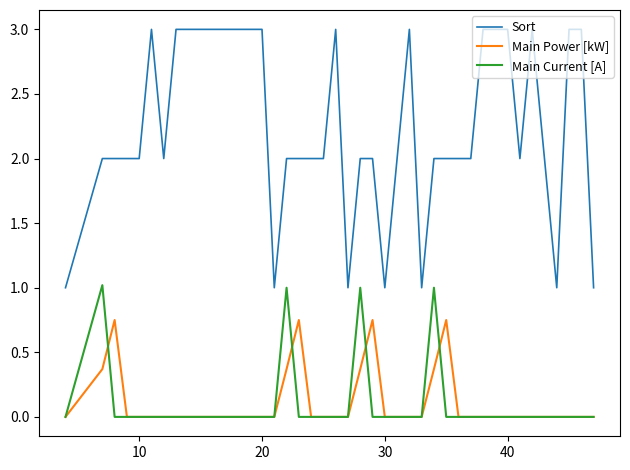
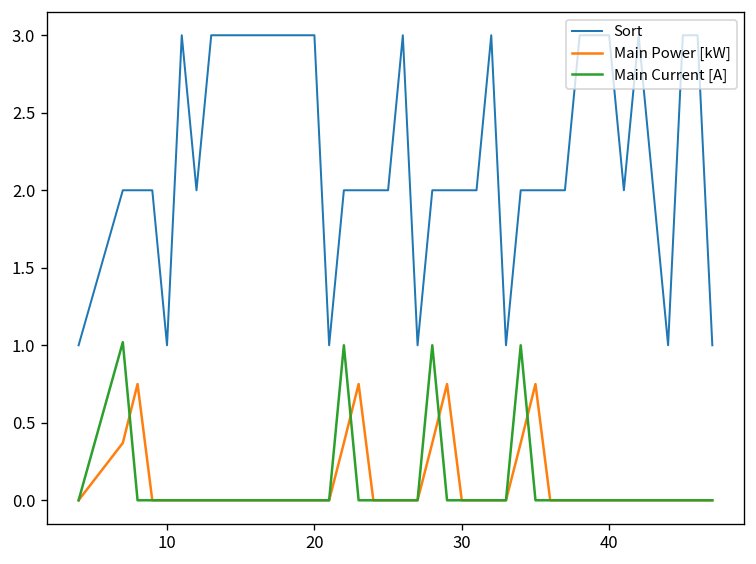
Sort, 10: 2 -> 1
Sort, 30: 1 -> 2
